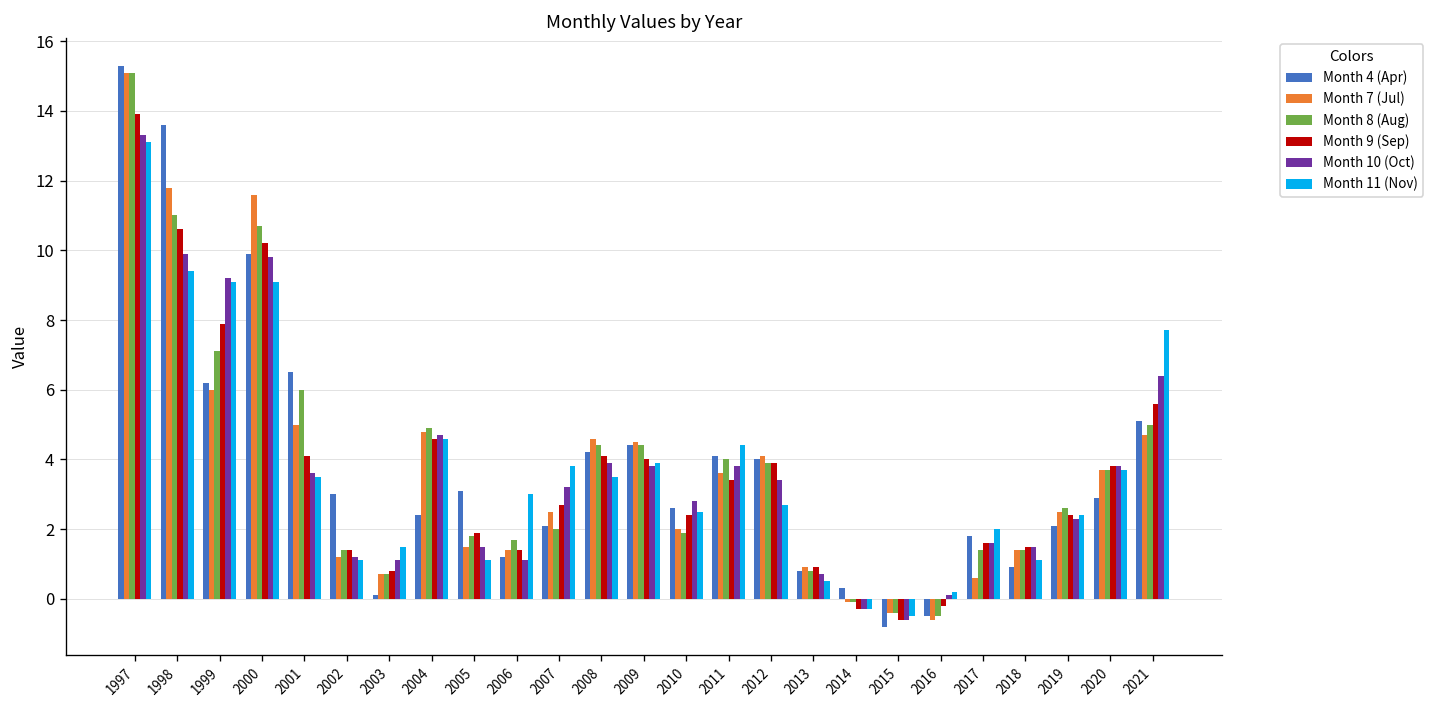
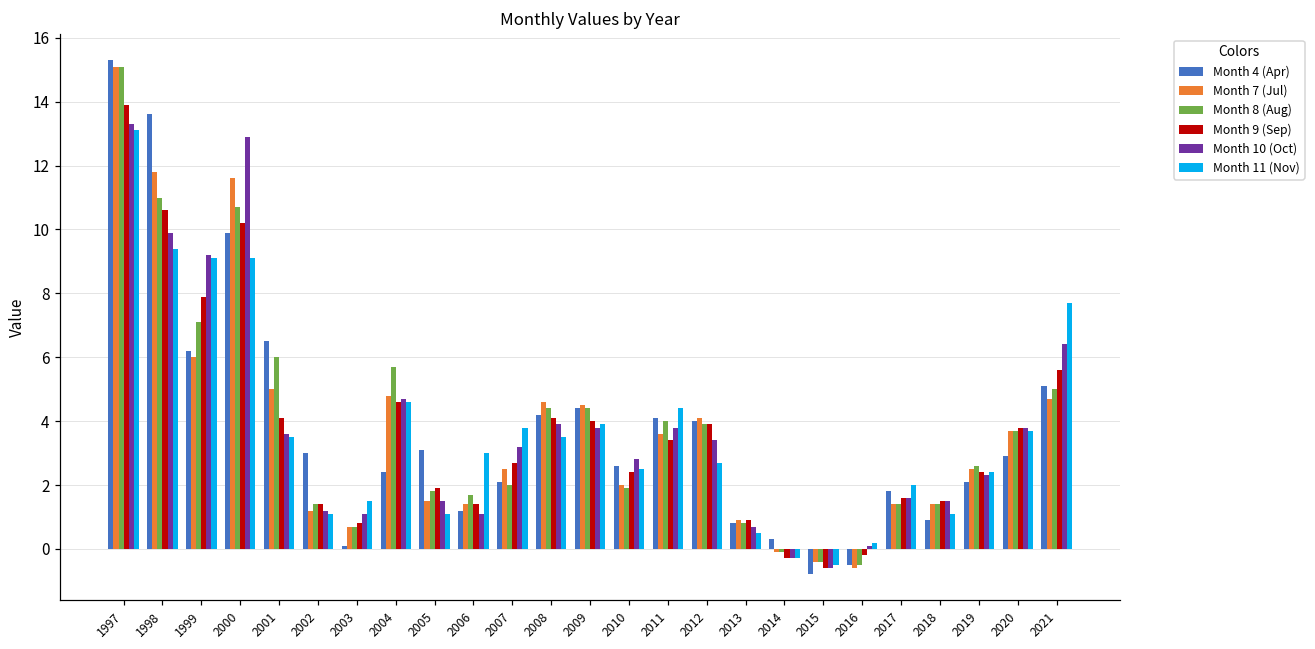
Month 10 (Oct), 2000: 9.8 -> 12.9
Month 8 (Aug), 2004: 4.9 -> 5.7
Month 7 (Jul), 2017: 0.6 -> 1.4
